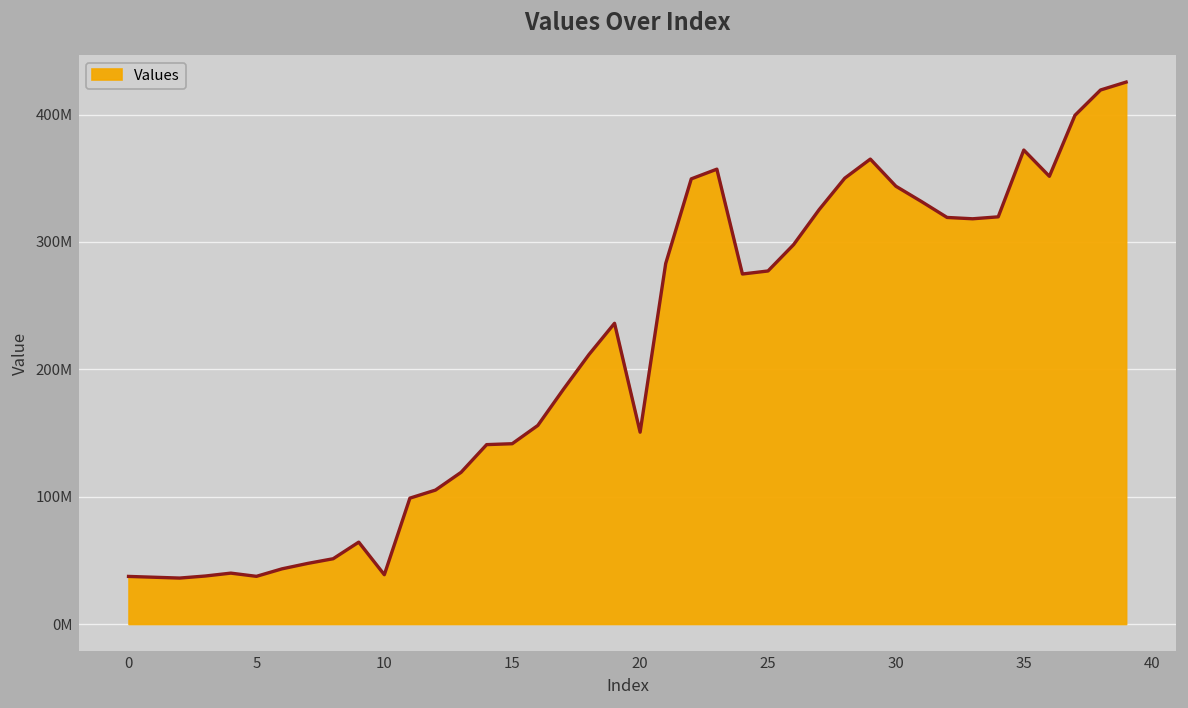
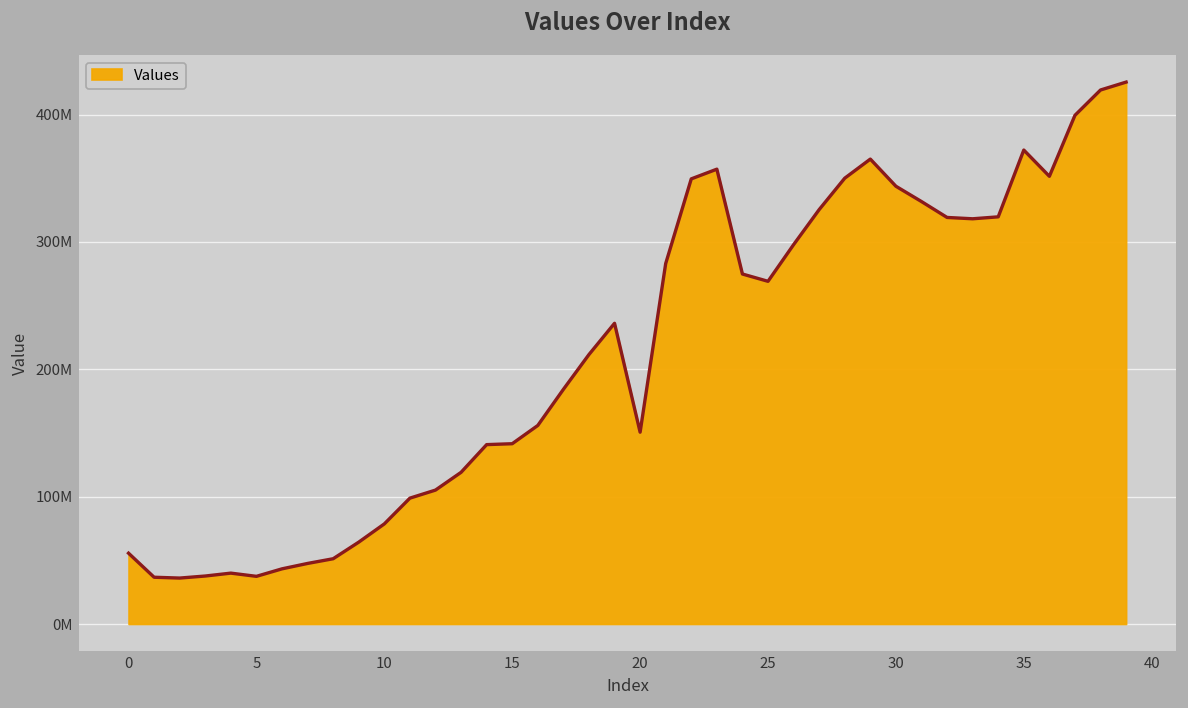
0: 37000000 -> 56000000
10: 39000000 -> 79000000
25: 277000000 -> 269000000
